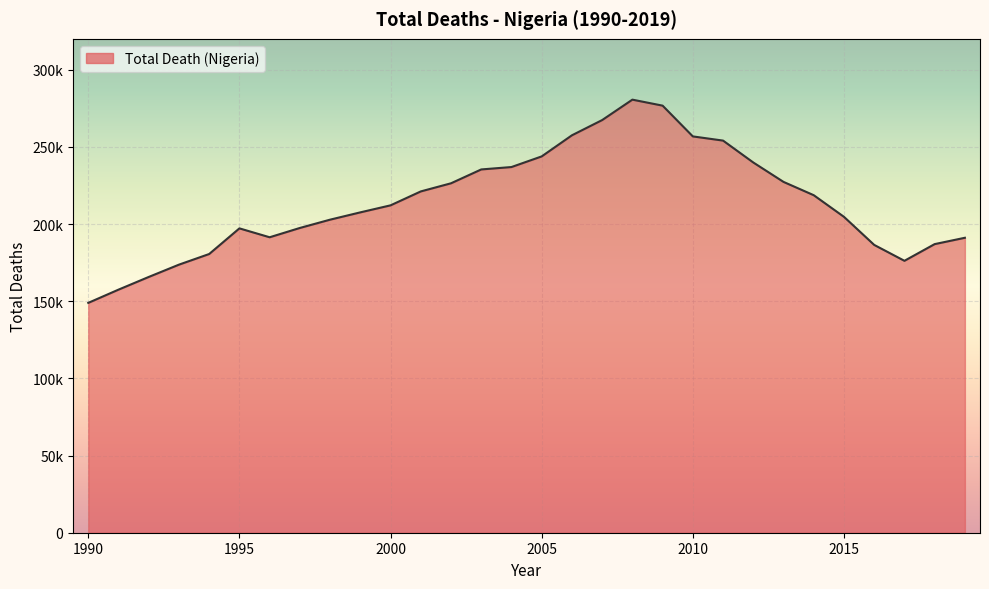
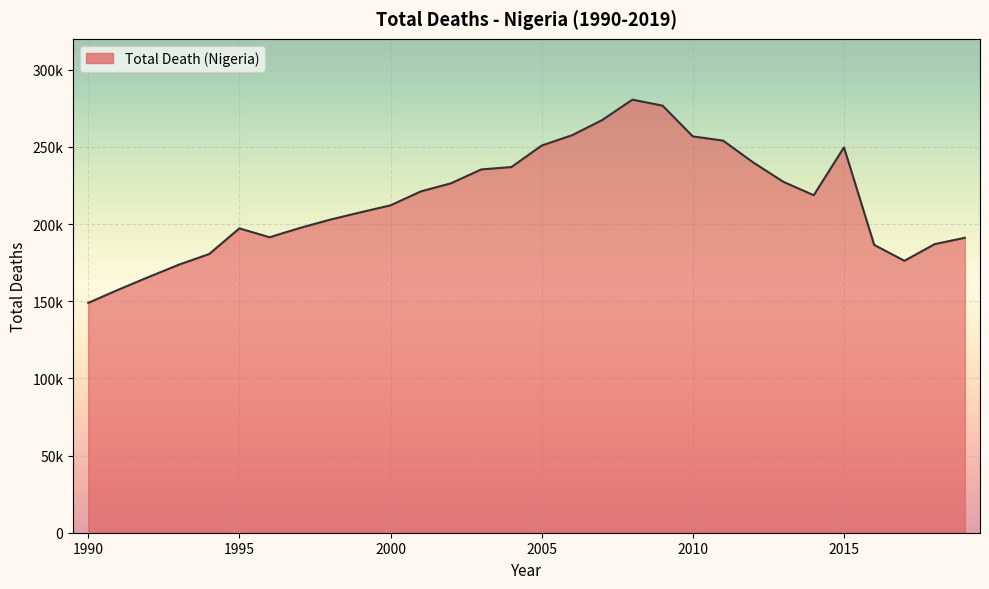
2005: 244000 -> 251000
2015: 205000 -> 250000
